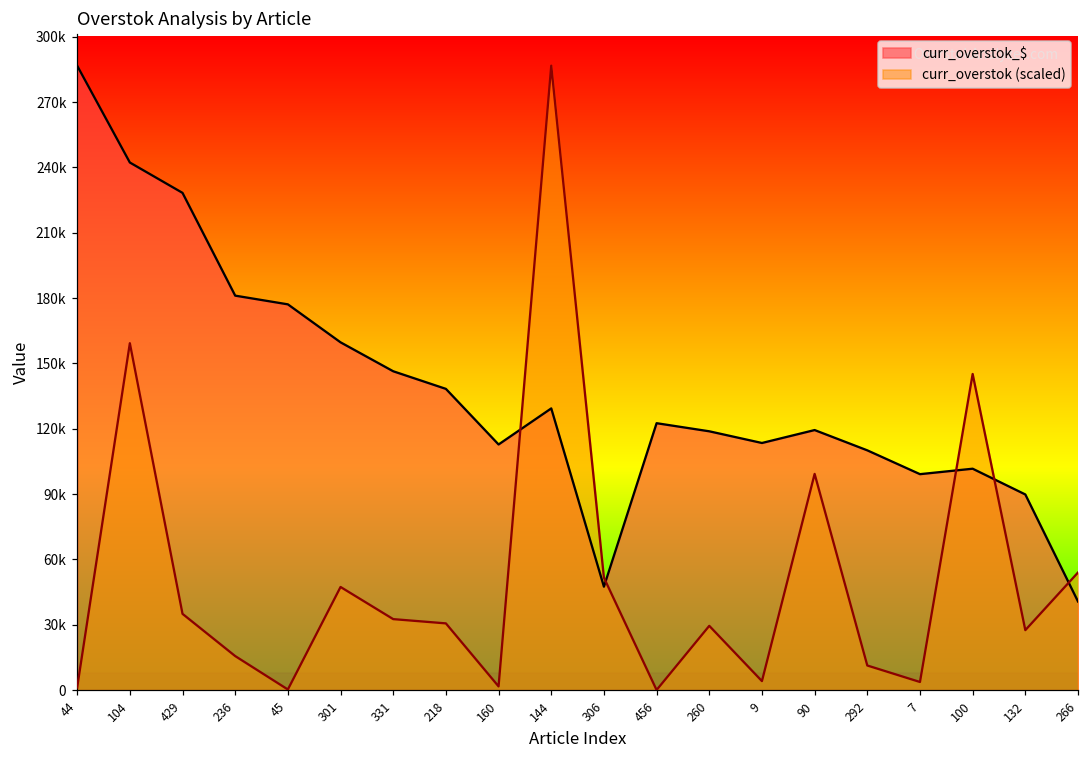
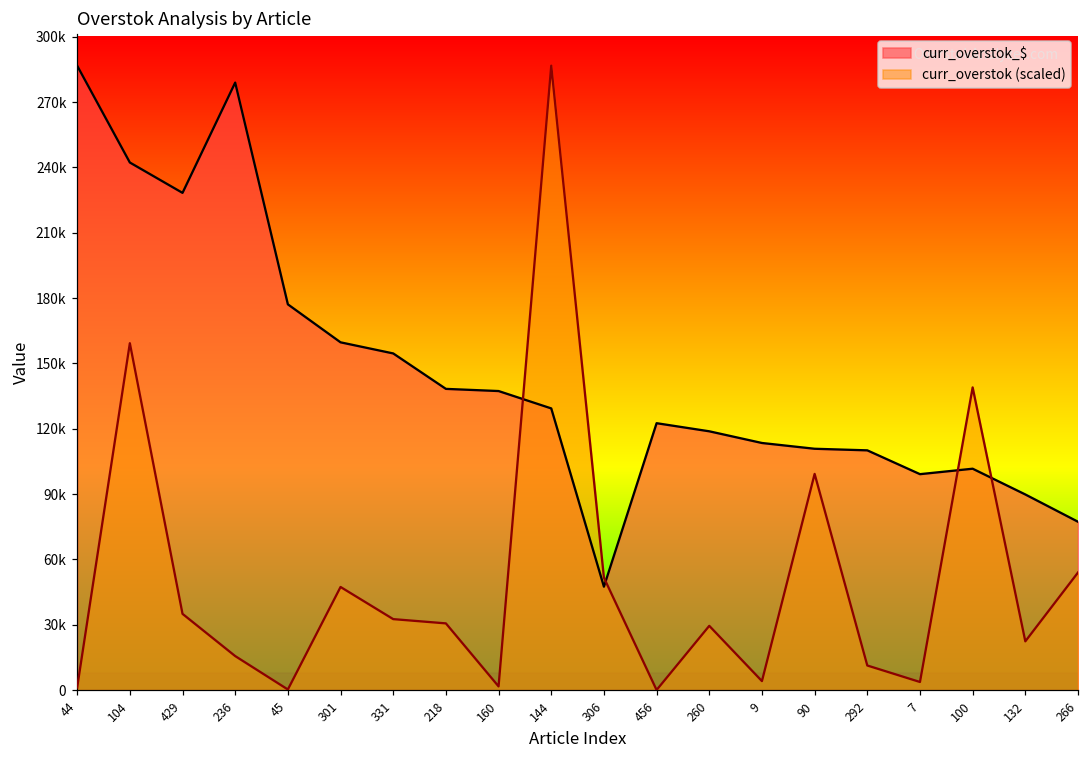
curr_overstok_$, 236: 181000 -> 279000
curr_overstok_$, 331: 146000 -> 155000
curr_overstok_$, 160: 113000 -> 137000
curr_overstok_$, 90: 119000 -> 111000
curr_overstok (scaled), 100: 145000 -> 139000
curr_overstok (scaled), 132: 28000 -> 22000
curr_overstok_$, 266: 41000 -> 77000
